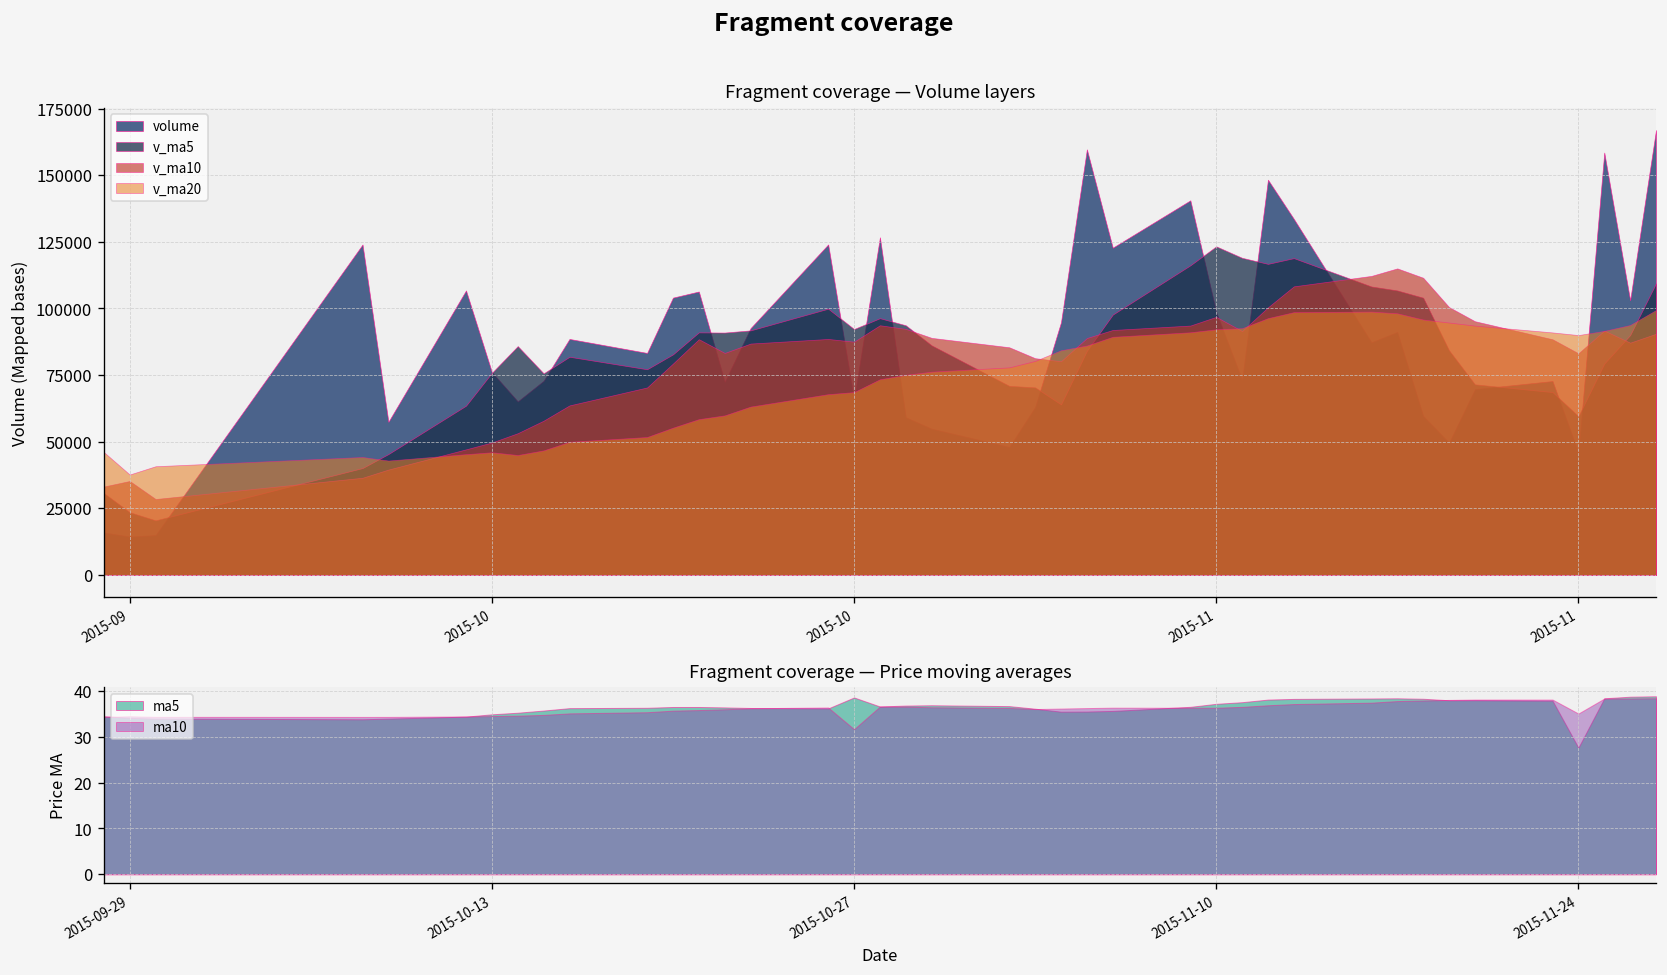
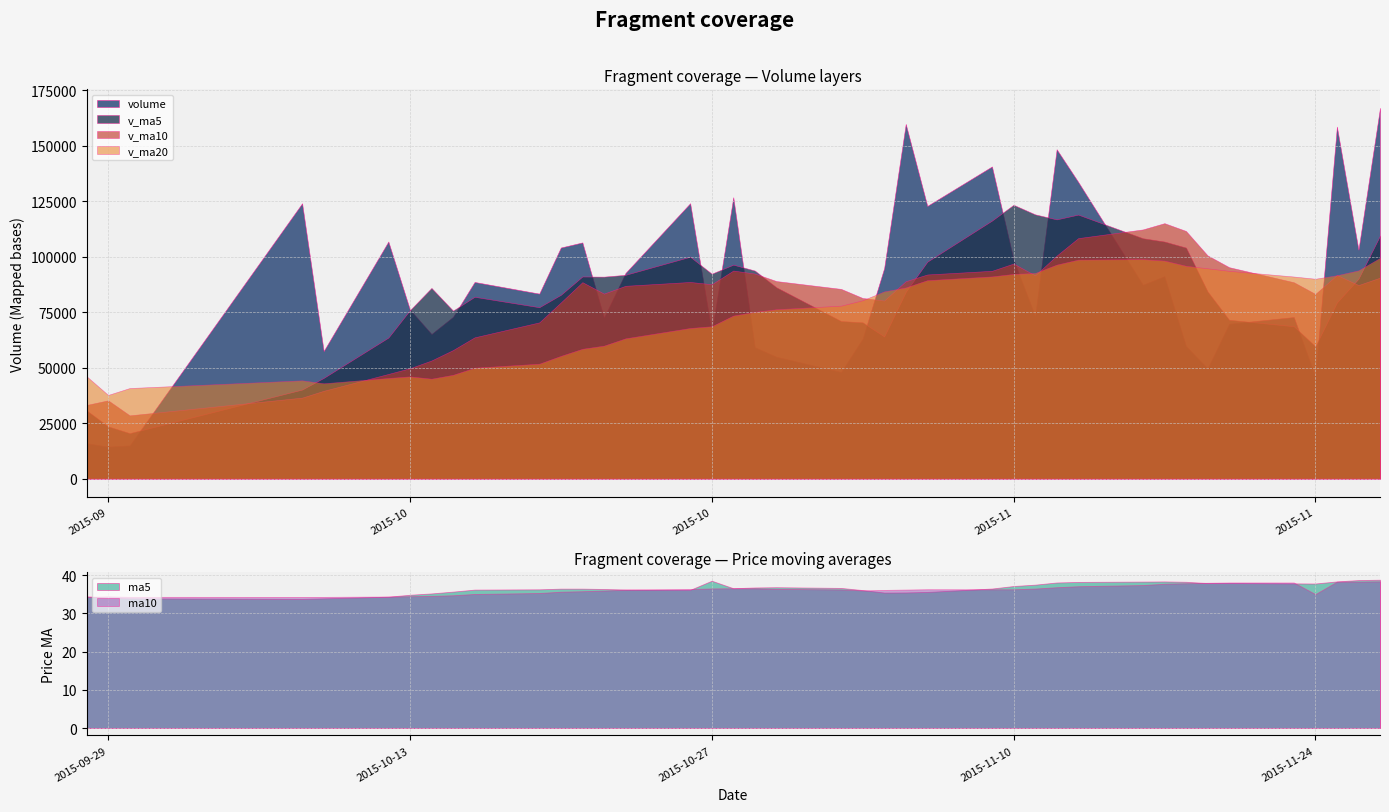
Fragment coverage — Price moving averages, ma10, 2015-10-27: 32 -> 37
Fragment coverage — Price moving averages, ma5, 2015-11-24: 28 -> 38
